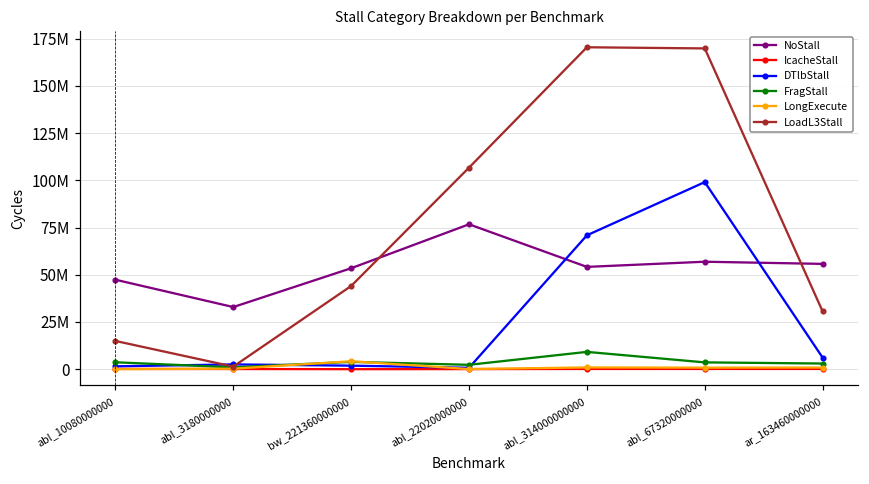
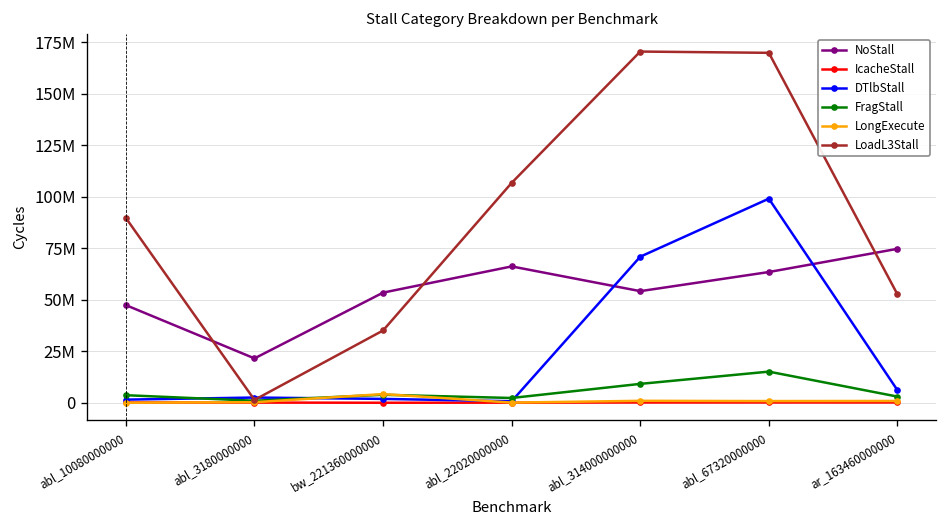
LoadL3Stall, abl_10080000000: 15000000 -> 90000000
NoStall, abl_3180000000: 33000000 -> 22000000
LoadL3Stall, bw_221360000000: 44000000 -> 35000000
NoStall, abl_22020000000: 77000000 -> 66000000
NoStall, abl_67320000000: 57000000 -> 63000000
FragStall, abl_67320000000: 4000000 -> 15000000
NoStall, ar_163460000000: 56000000 -> 75000000
LoadL3Stall, ar_163460000000: 31000000 -> 53000000
